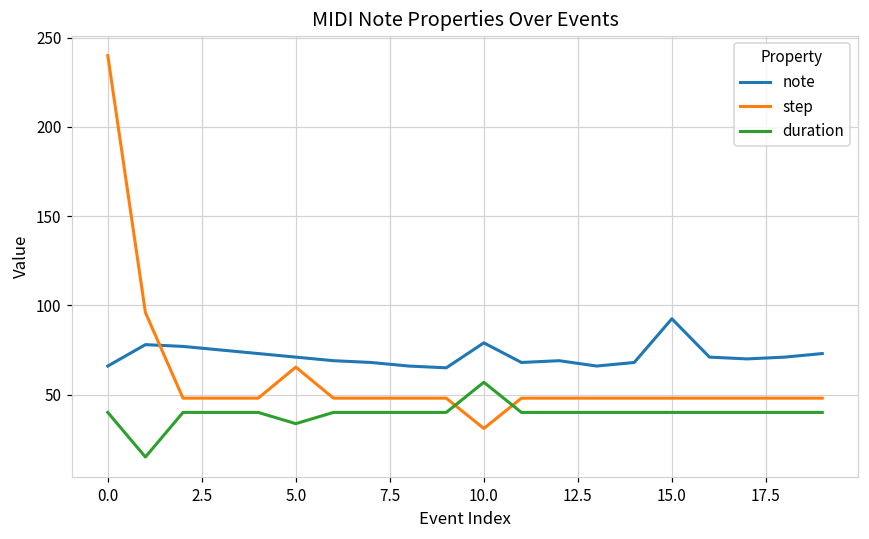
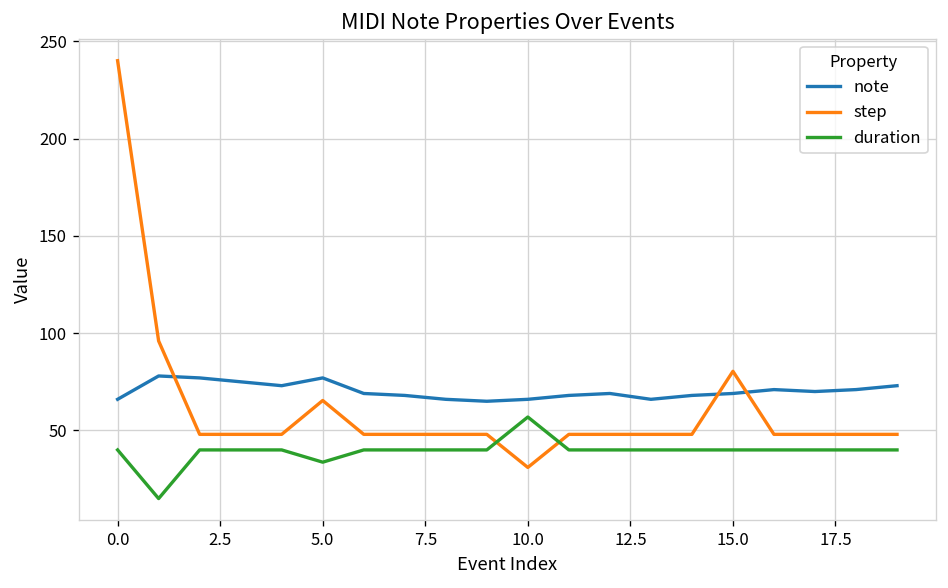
note, 5.0: 71 -> 77
note, 10.0: 79 -> 66
note, 15.0: 93 -> 69
step, 15.0: 48 -> 80
